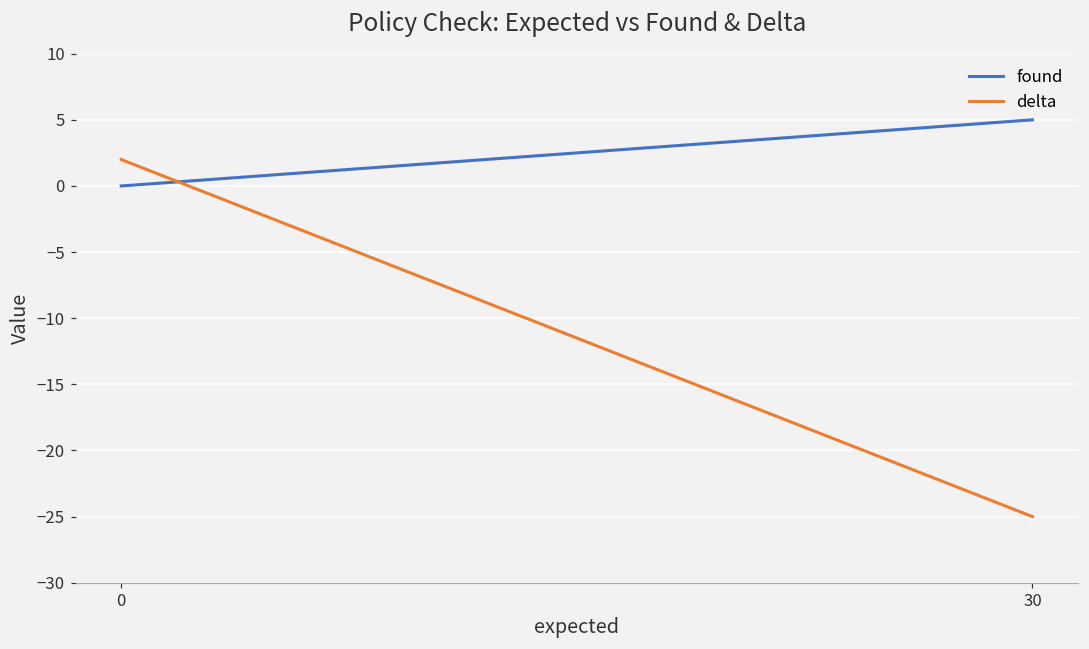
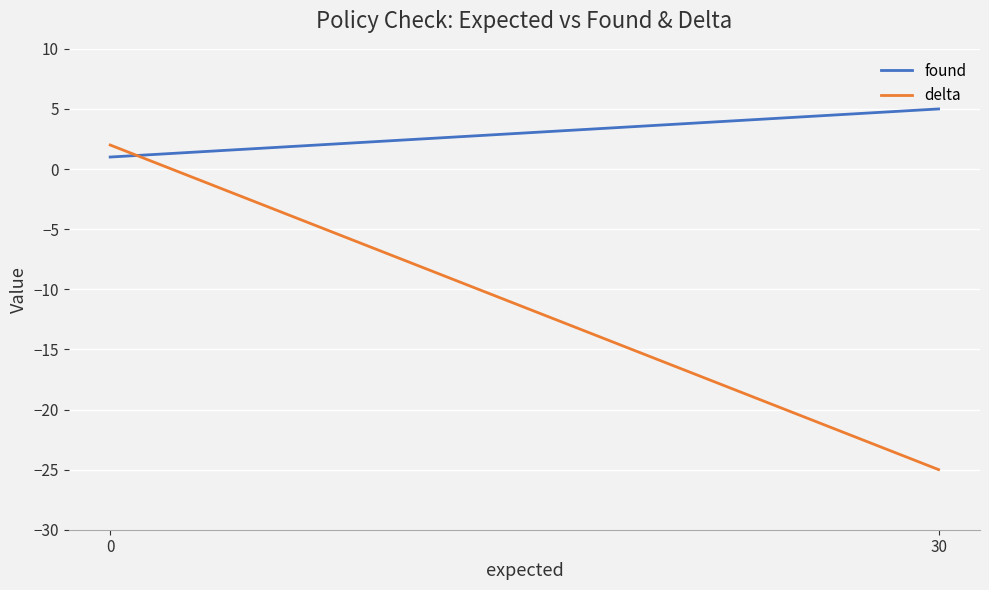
found, 0: 0 -> 1
